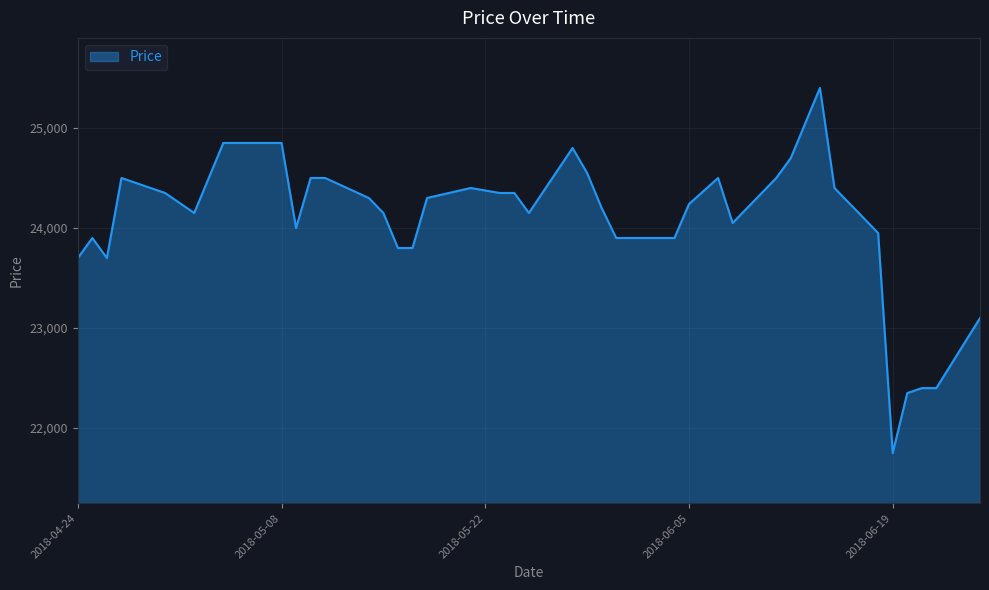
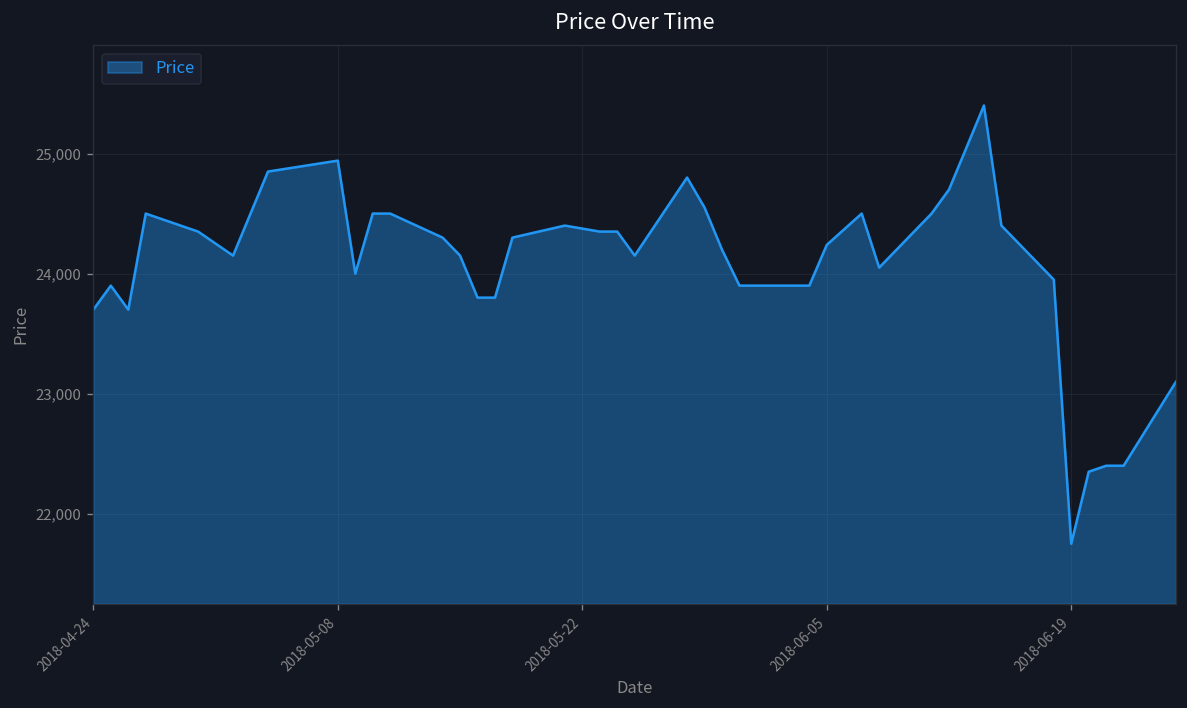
2018-05-08: 24,850 -> 24,940
